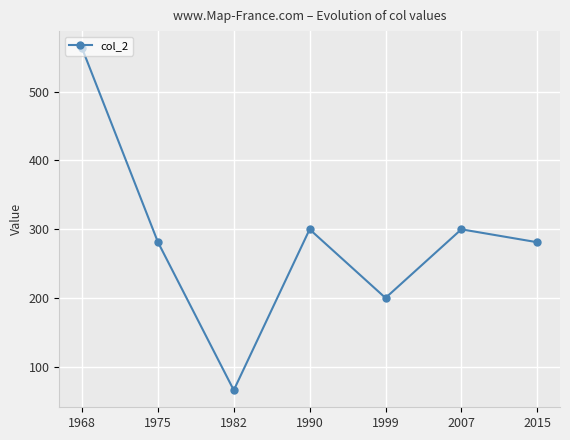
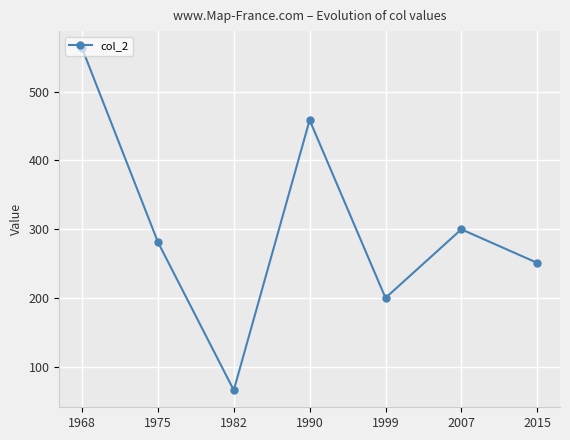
1990: 300 -> 460
2015: 280 -> 250
